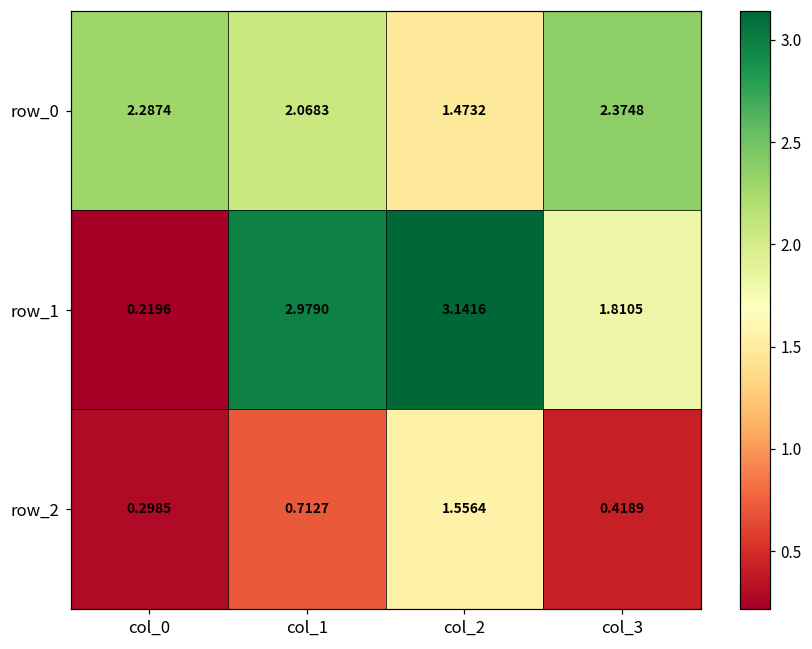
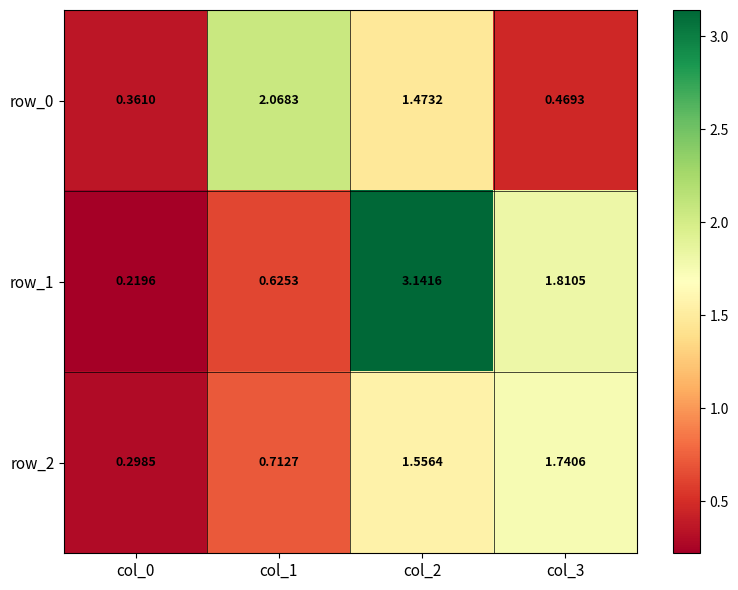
row_0, col_0: 2.2874 -> 0.3610
row_0, col_3: 2.3748 -> 0.4693
row_1, col_1: 2.9790 -> 0.6253
row_2, col_3: 0.4189 -> 1.7406
